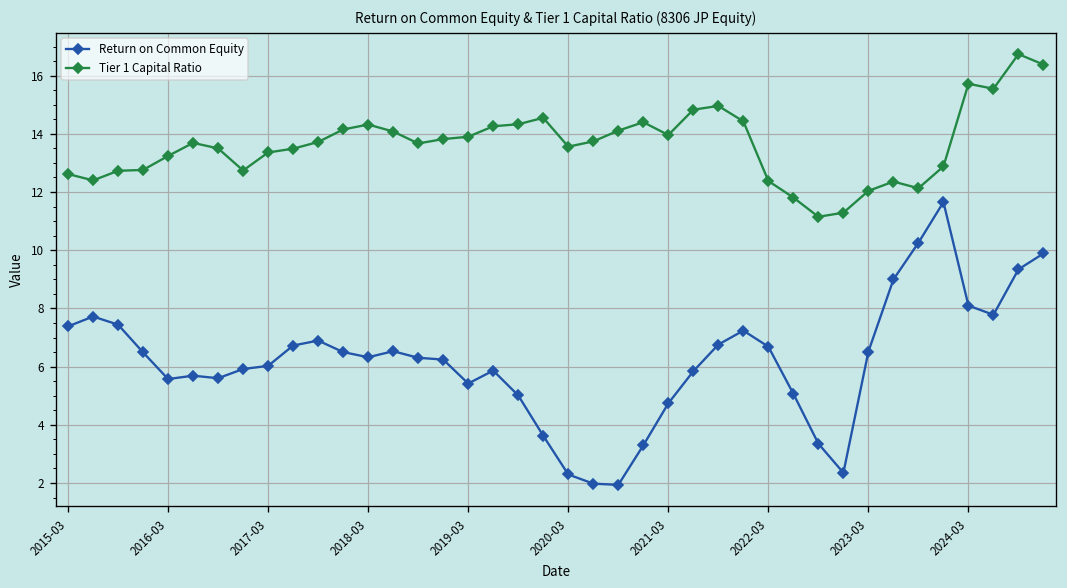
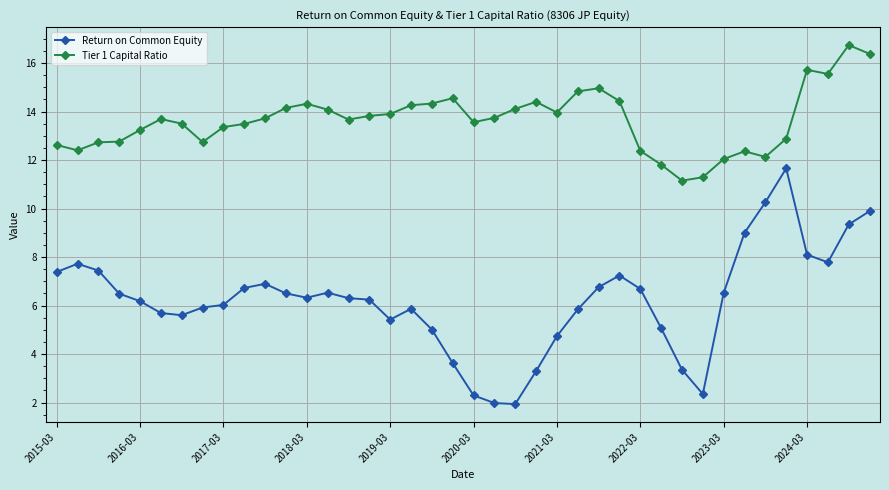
Return on Common Equity, 2016-03: 5.6 -> 6.2
